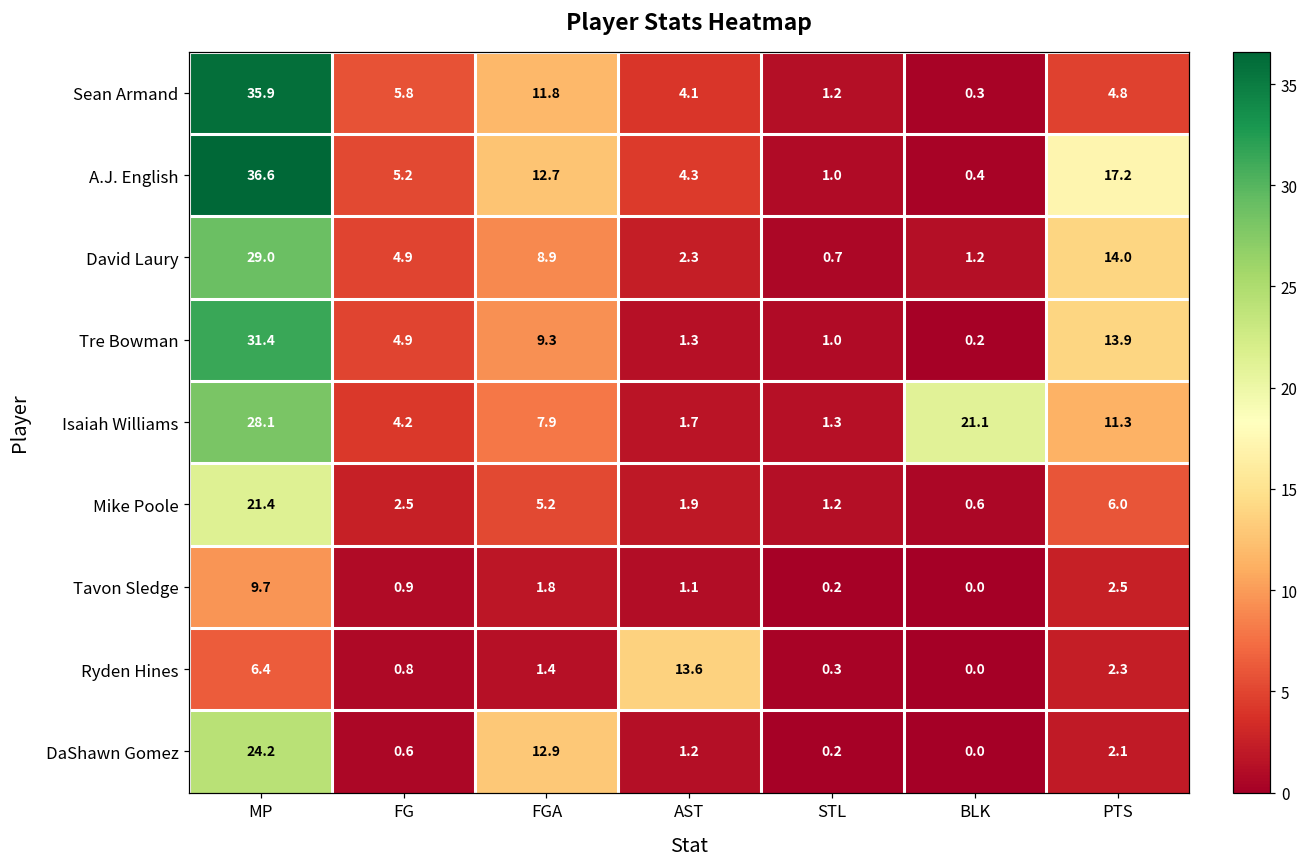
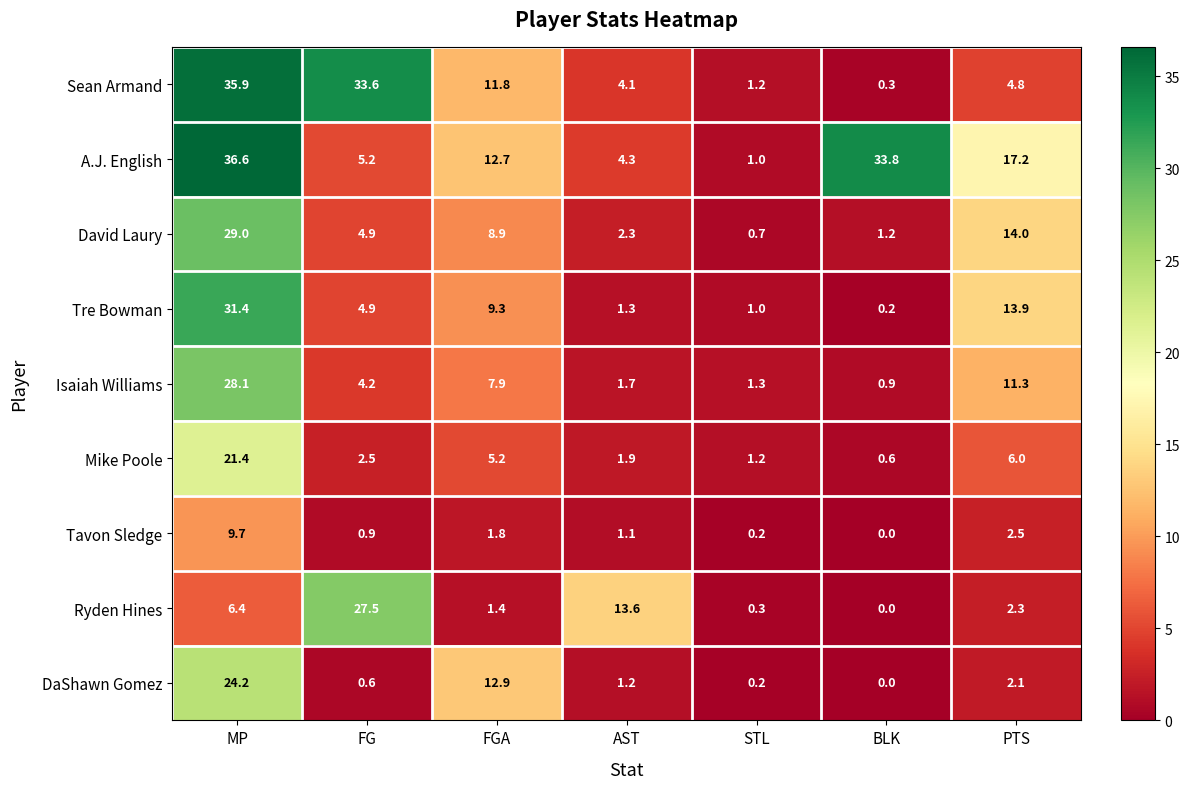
Sean Armand, FG: 5.8 -> 33.6
A.J. English, BLK: 0.4 -> 33.8
Isaiah Williams, BLK: 21.1 -> 0.9
Ryden Hines, FG: 0.8 -> 27.5
